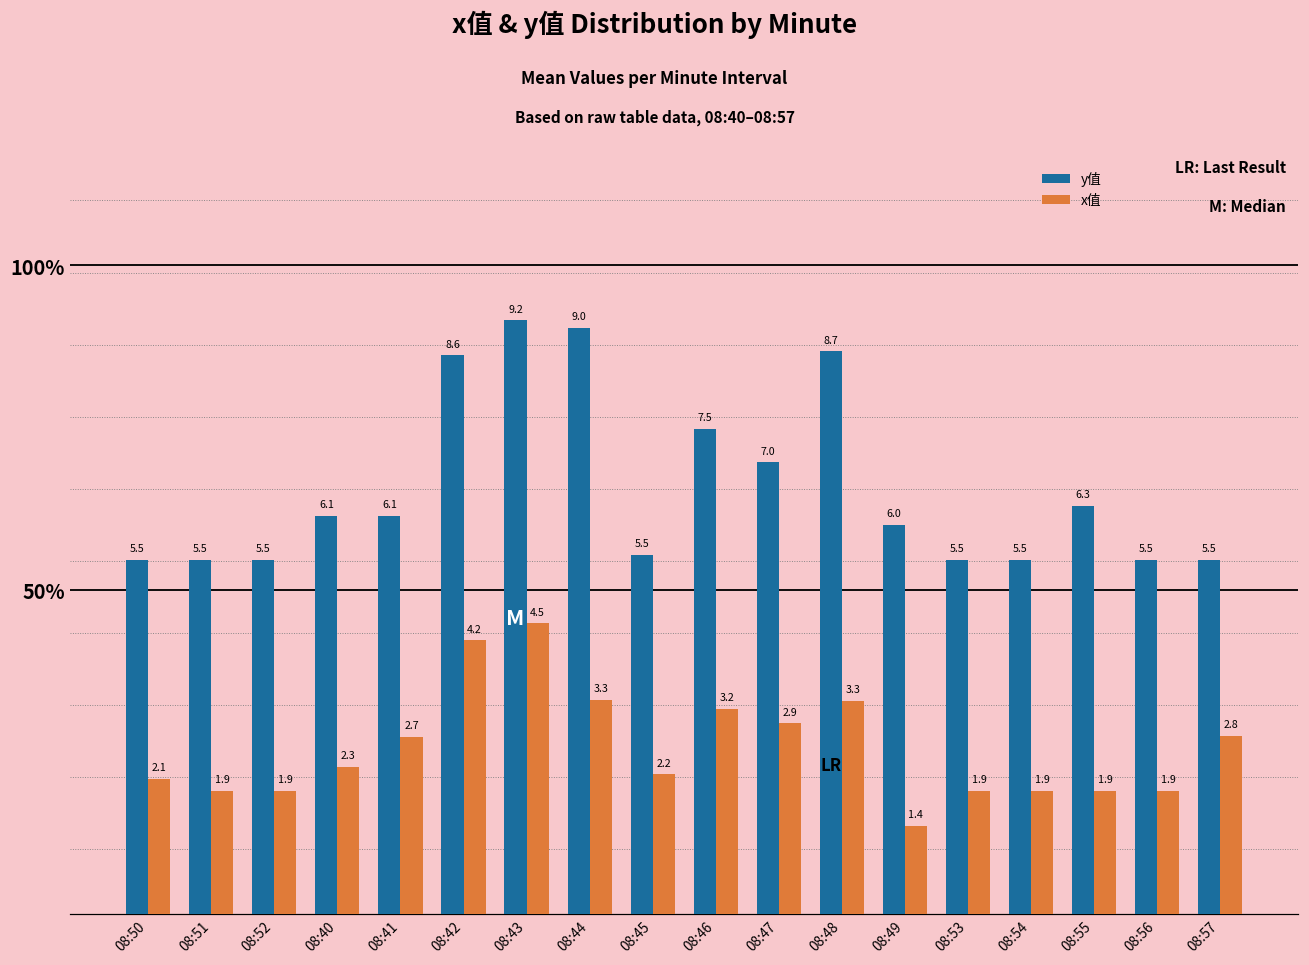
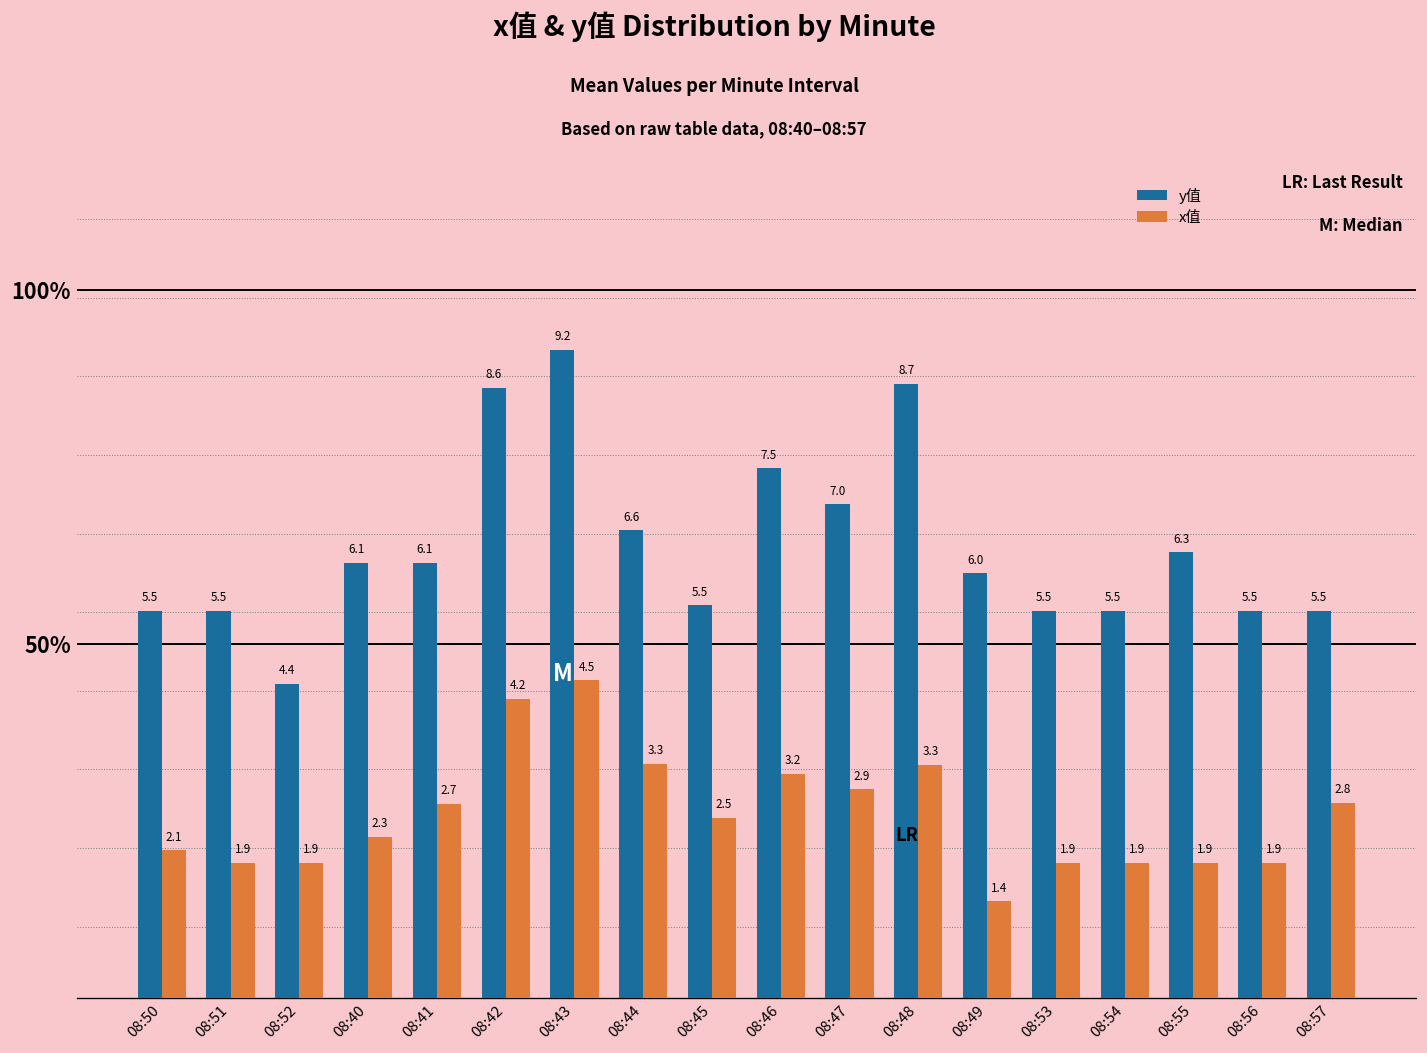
y值, 08:52: 5.5 -> 4.4
y值, 08:44: 9.0 -> 6.6
x值, 08:45: 2.2 -> 2.5
